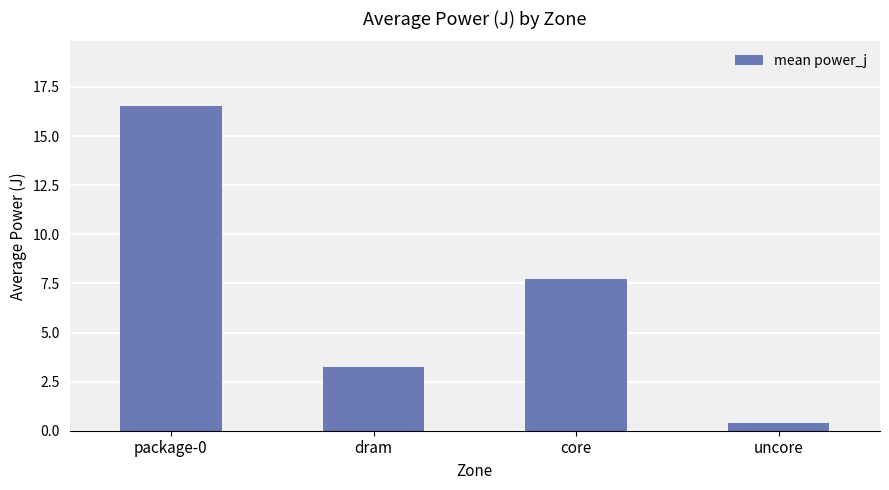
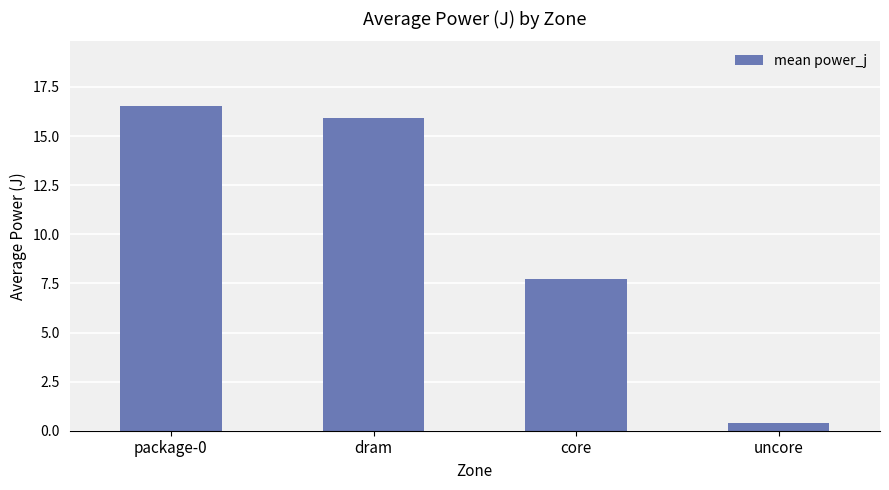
dram: 3.2 -> 15.9
